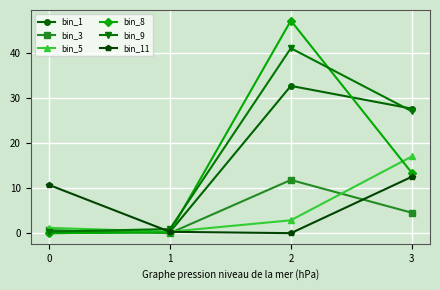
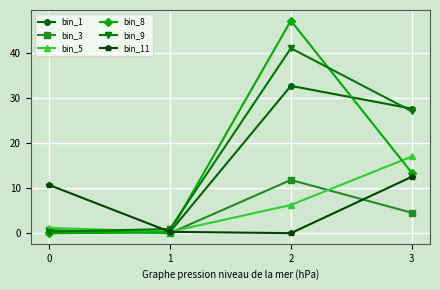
bin_5, 2: 3 -> 6
